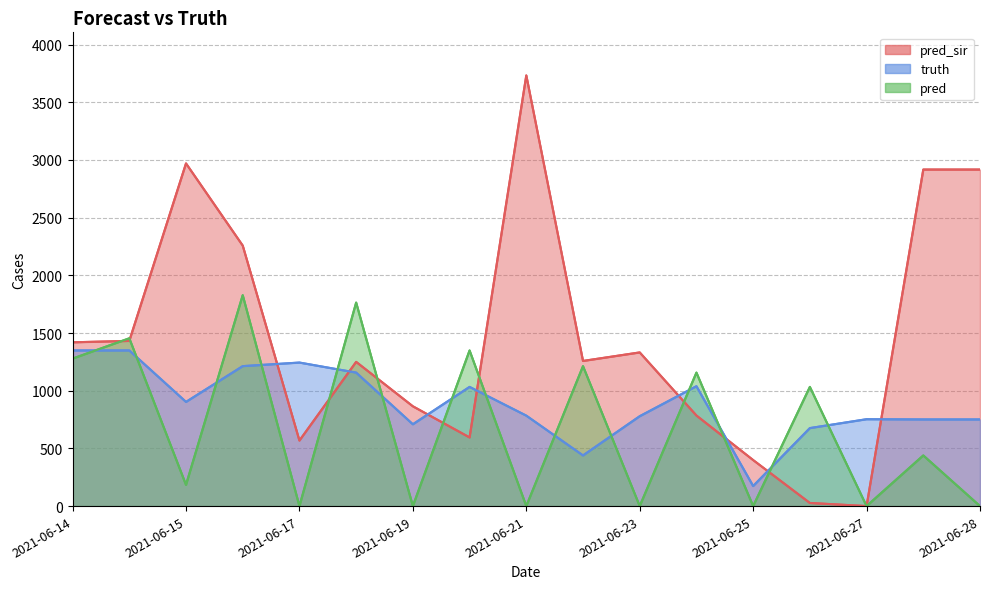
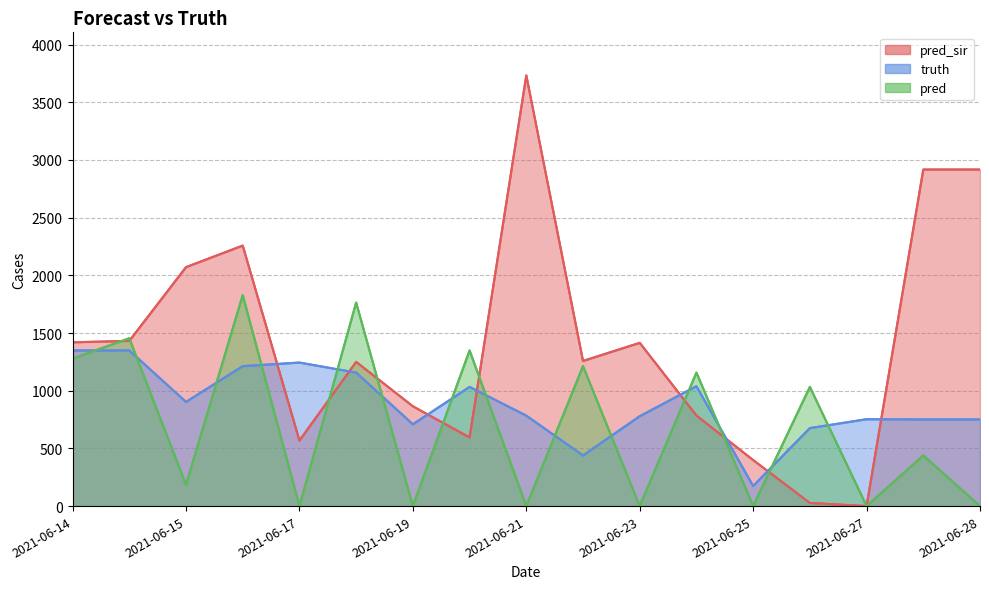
pred_sir, 2021-06-15: 2970 -> 2070
pred_sir, 2021-06-23: 1330 -> 1420
